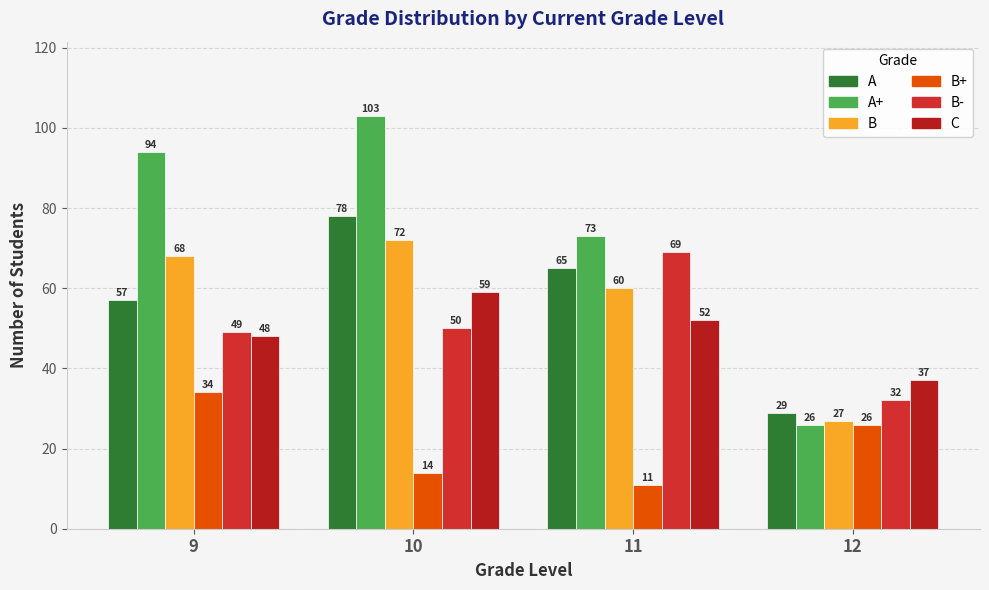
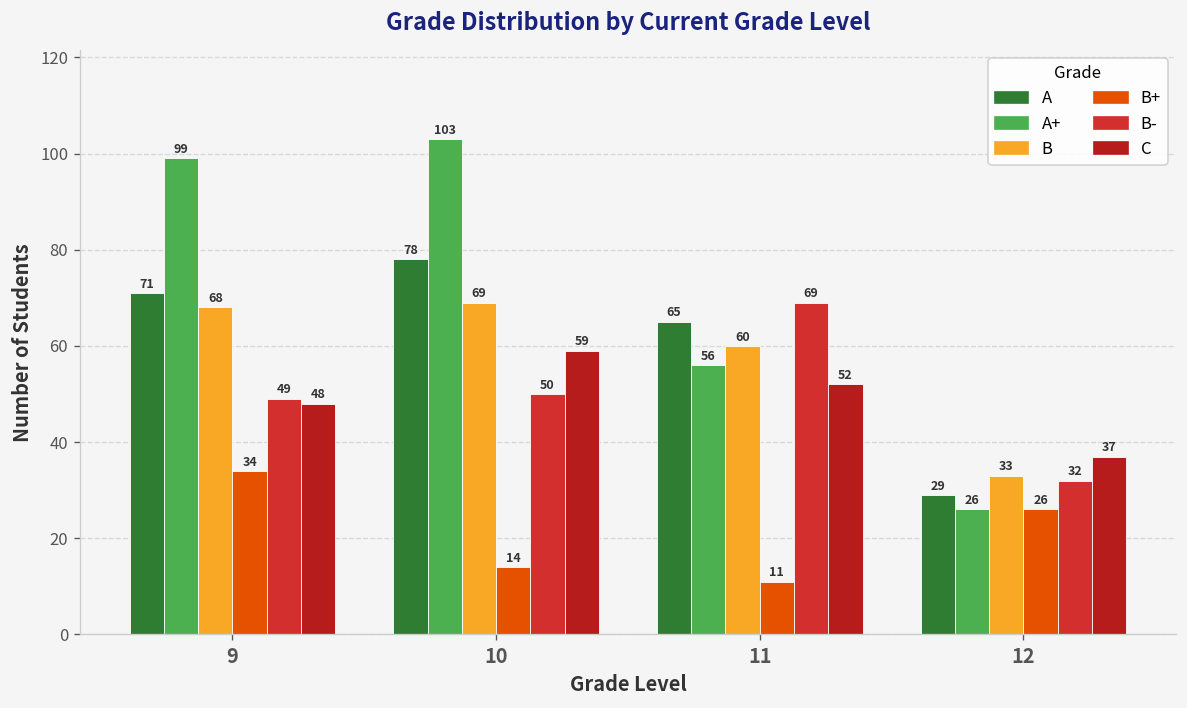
A, 9: 57 -> 71
A+, 9: 94 -> 99
B, 10: 72 -> 69
A+, 11: 73 -> 56
B, 12: 27 -> 33
